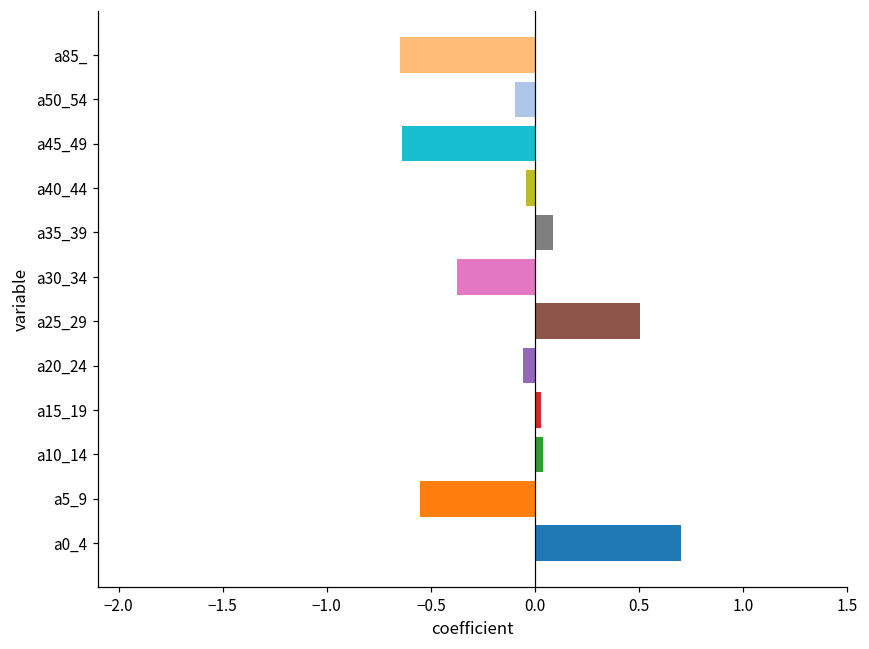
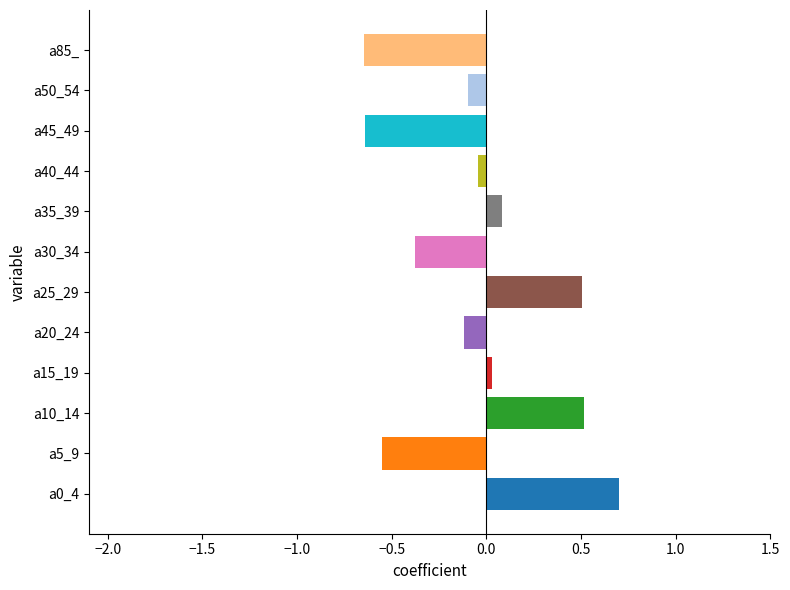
a20_24: -0.06 -> -0.12
a10_14: 0.04 -> 0.51
